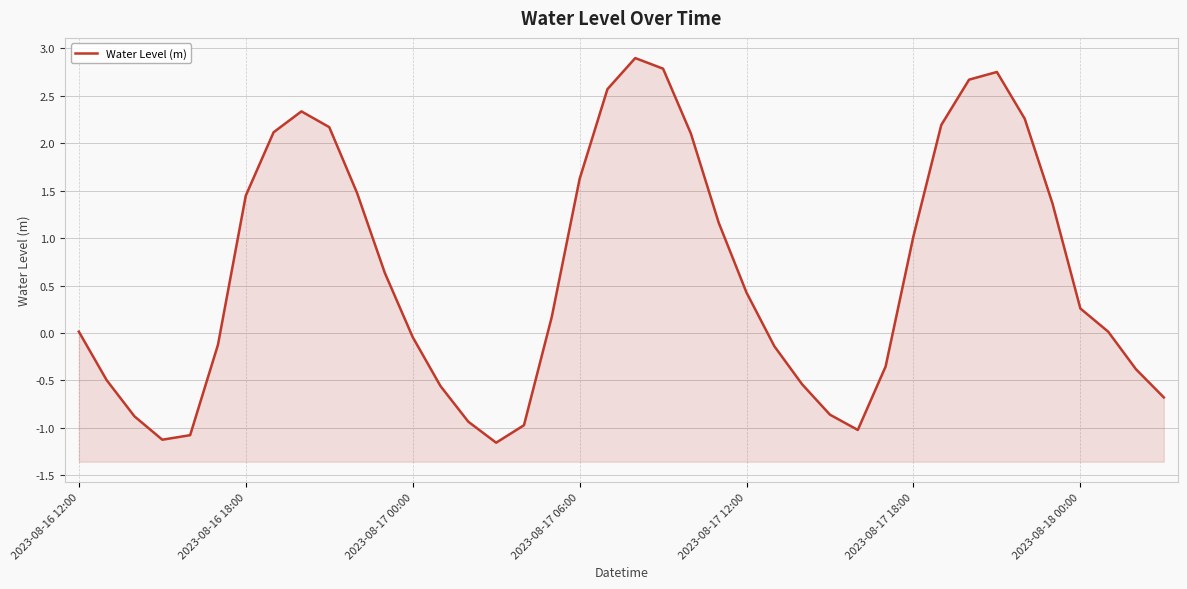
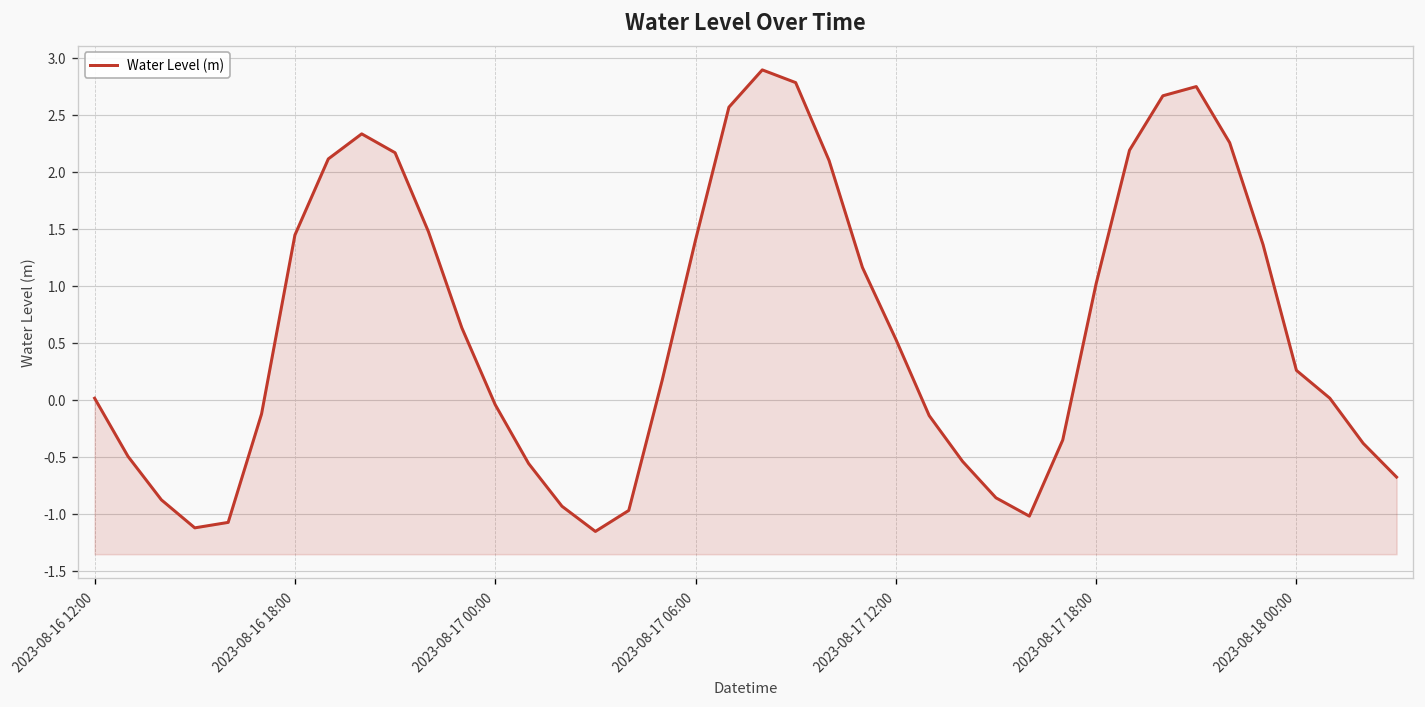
2023-08-17 06:00: 1.6 -> 1.4
2023-08-17 12:00: 0.4 -> 0.5
